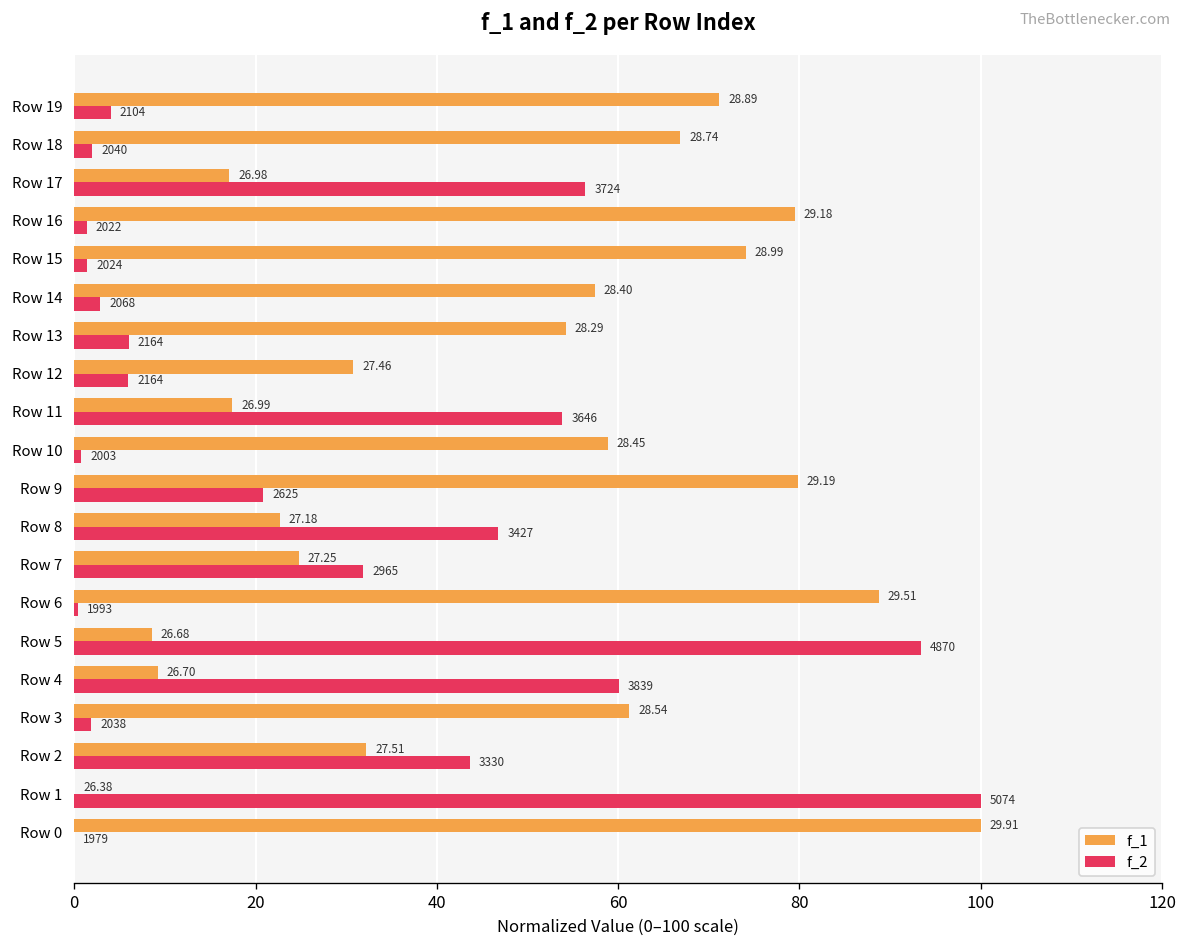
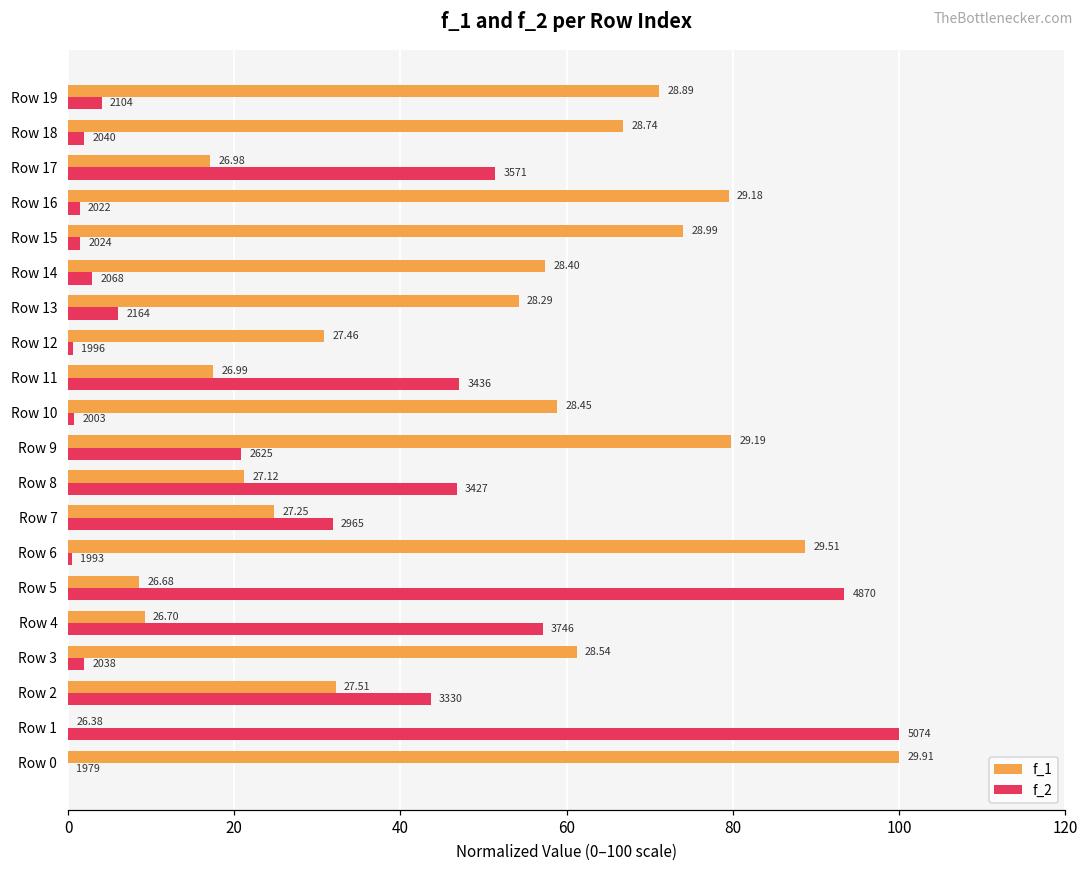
f_2, Row 17: 3724 -> 3571
f_2, Row 12: 2164 -> 1996
f_2, Row 11: 3646 -> 3436
f_1, Row 8: 27.18 -> 27.12
f_2, Row 4: 3839 -> 3746
